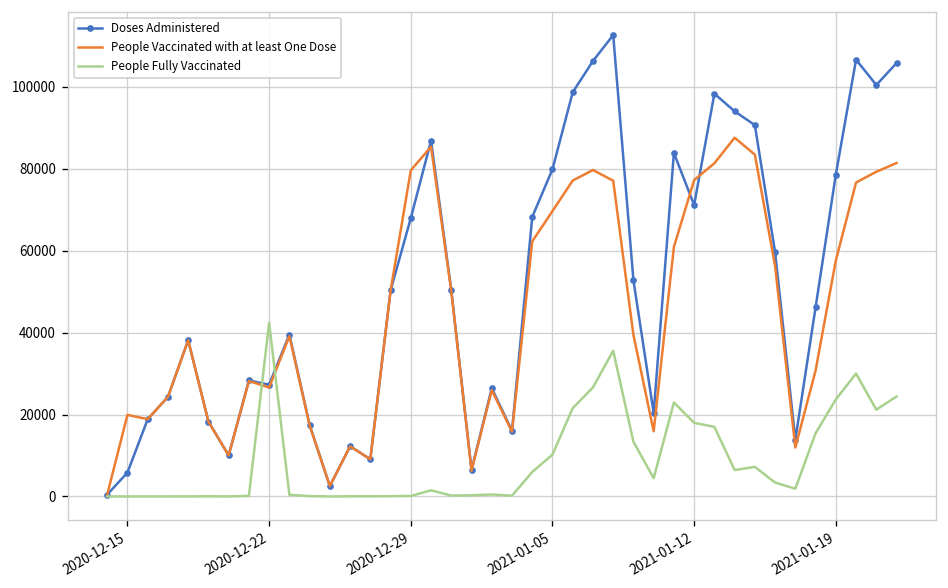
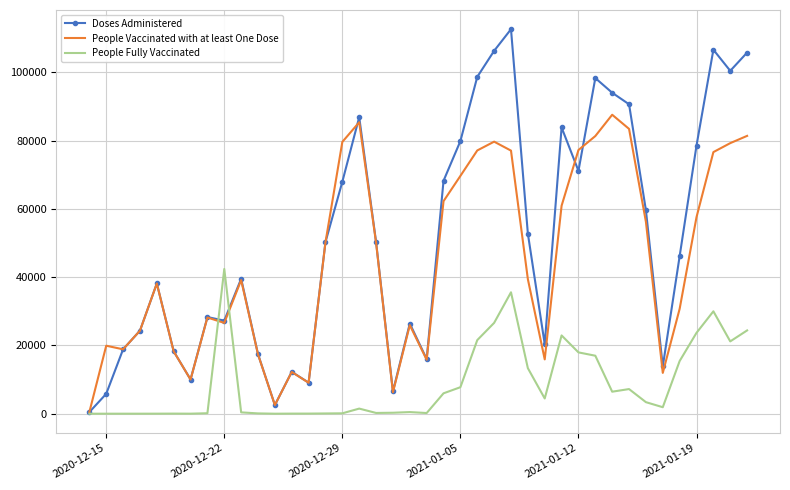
People Fully Vaccinated, 2021-01-05: 10000 -> 8000
